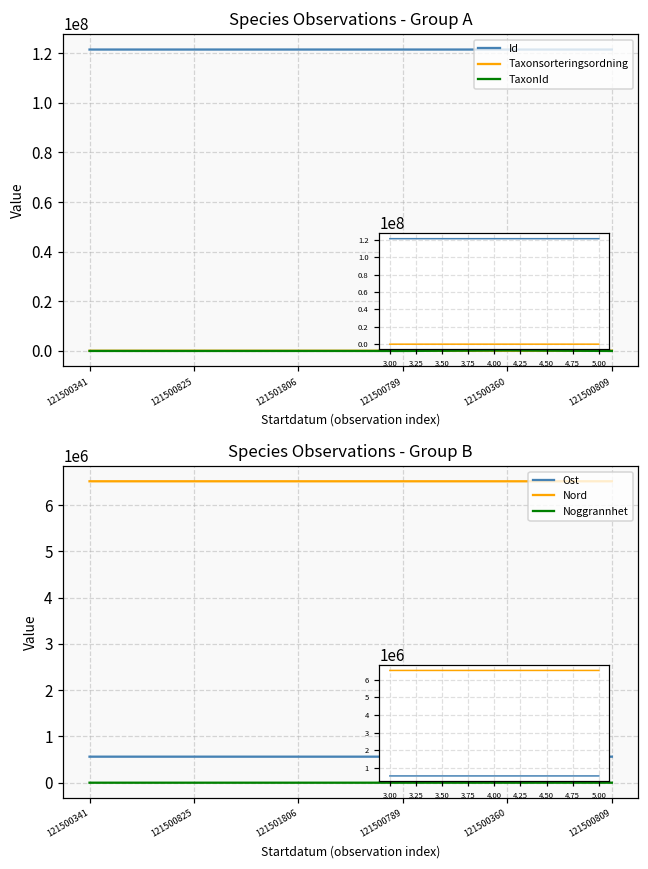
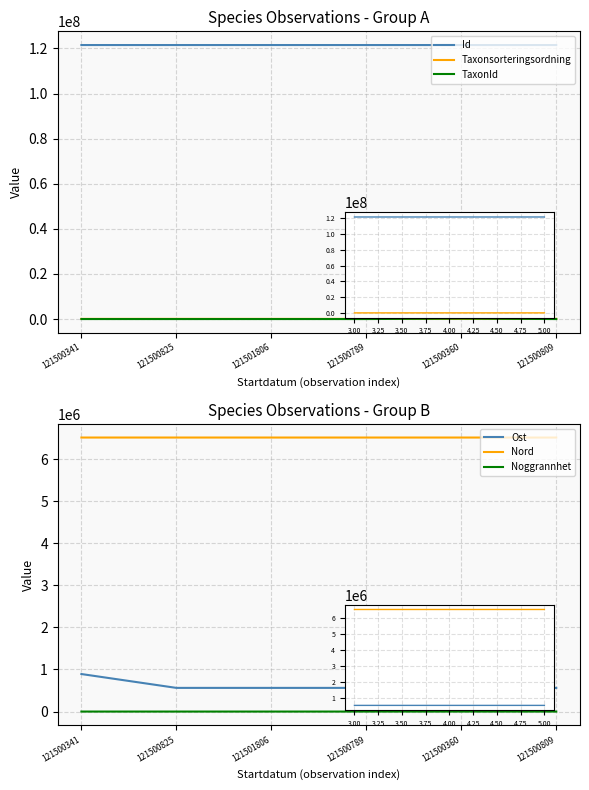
Species Observations - Group B, Ost, 121500341: 600000 -> 900000
